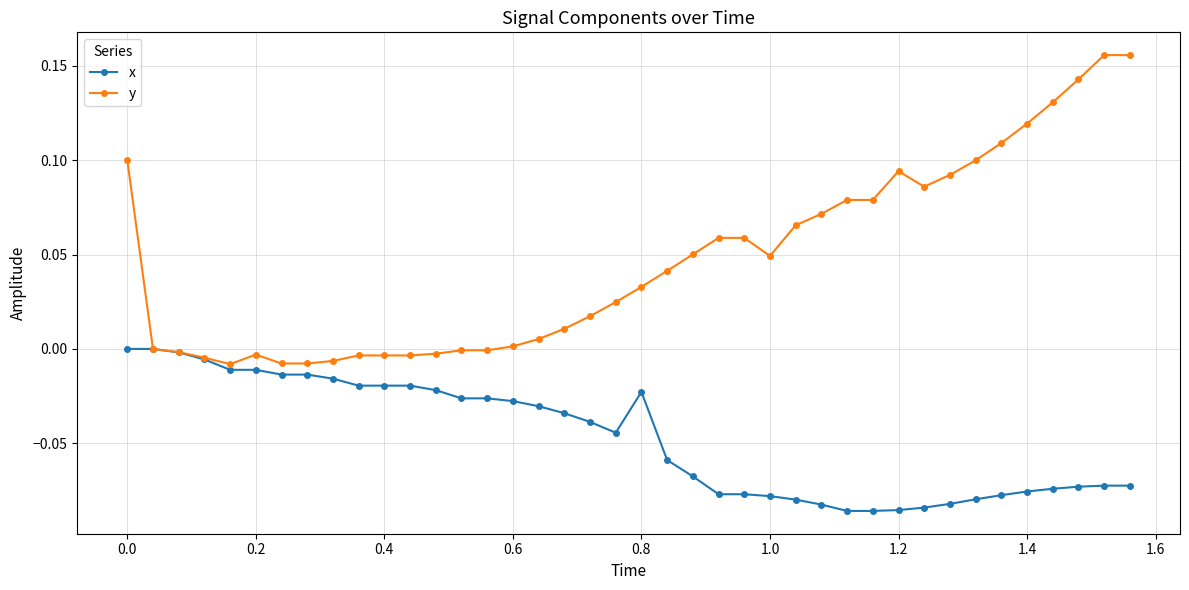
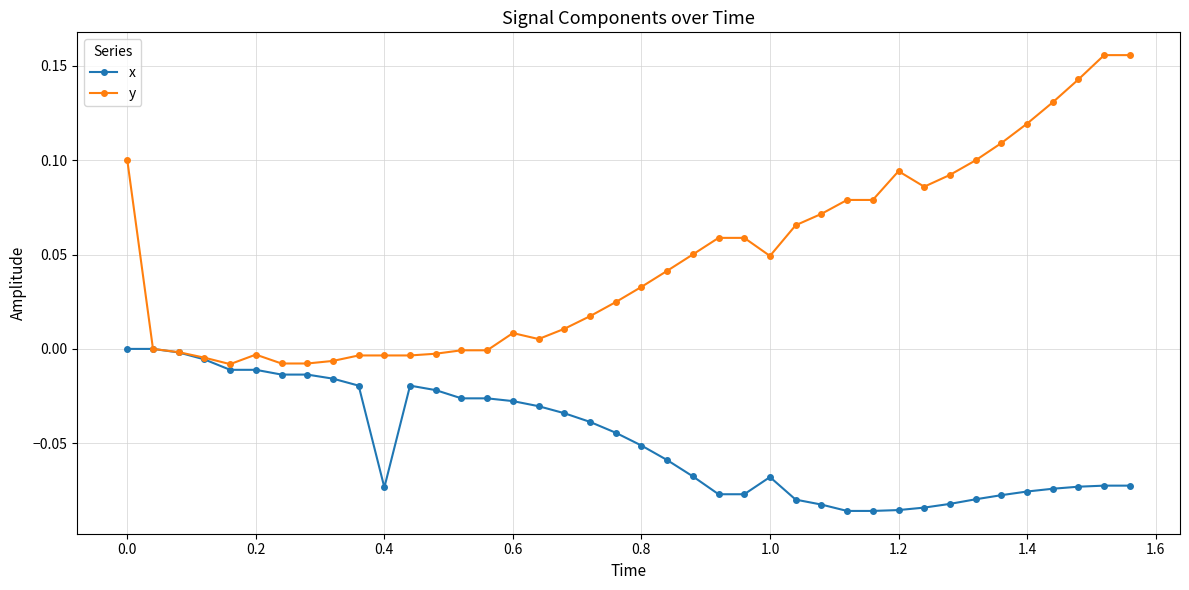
x, 0.4: -0.019 -> -0.073
y, 0.6: 0.001 -> 0.008
x, 0.8: -0.023 -> -0.051
x, 1.0: -0.078 -> -0.068
